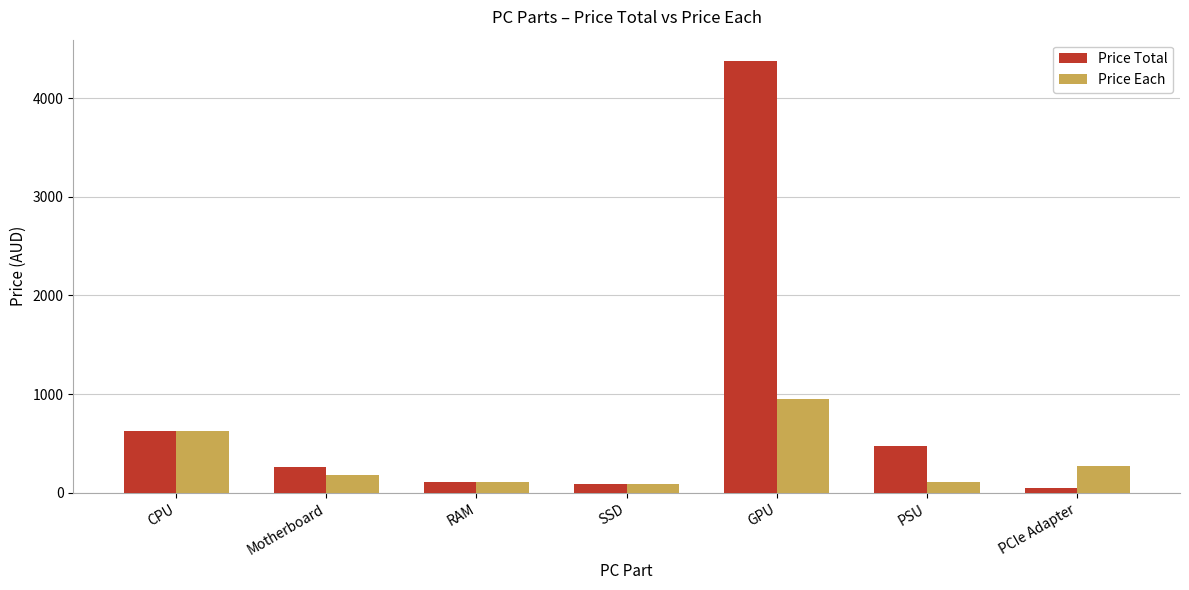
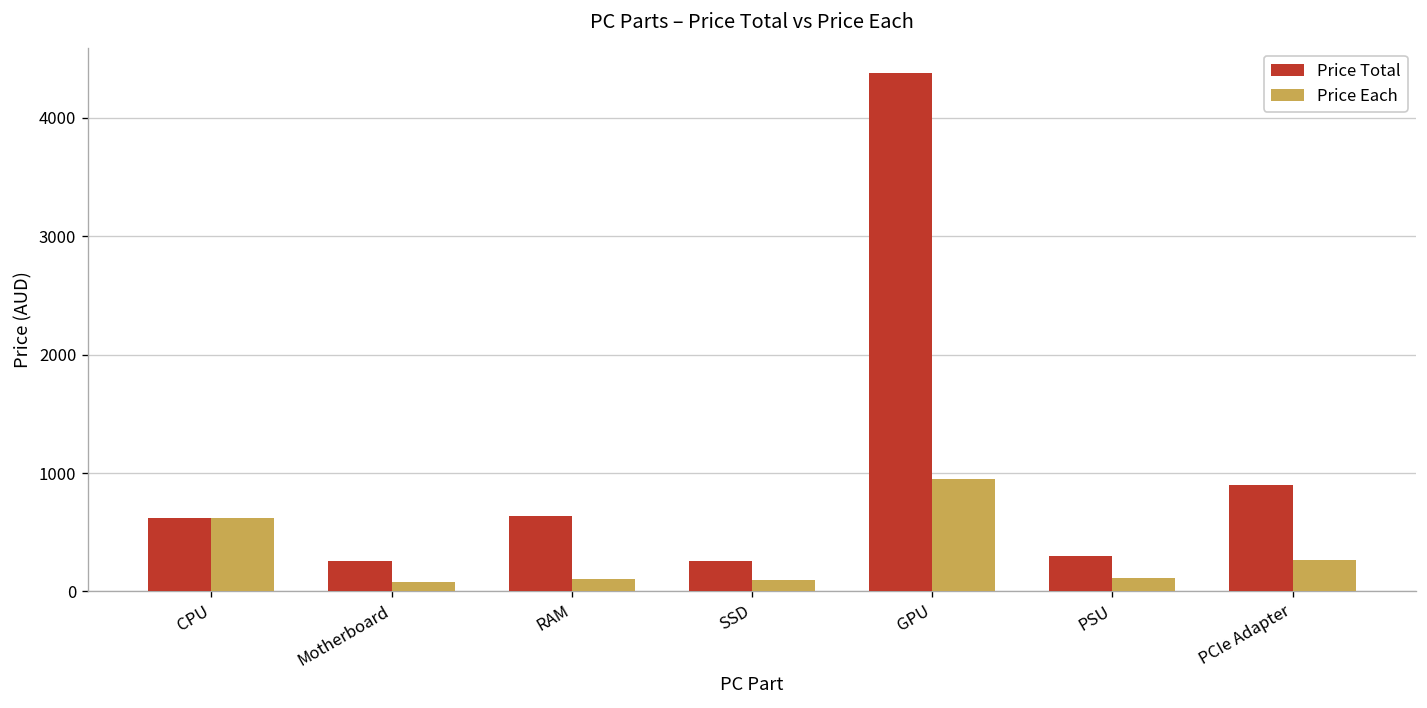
Price Each, Motherboard: 200 -> 100
Price Total, RAM: 100 -> 600
Price Total, SSD: 100 -> 300
Price Total, PSU: 500 -> 300
Price Total, PCIe Adapter: 100 -> 900
